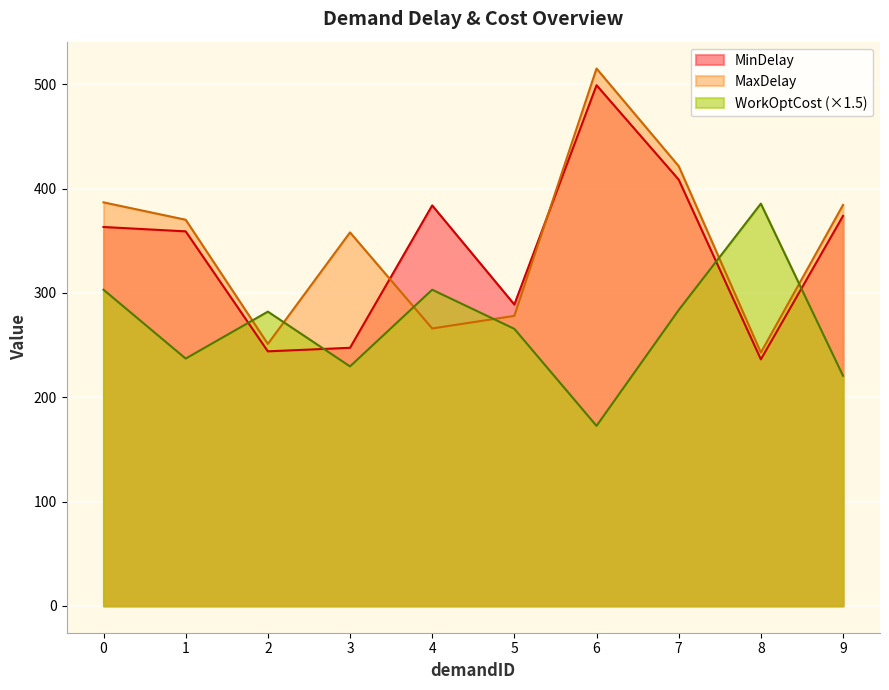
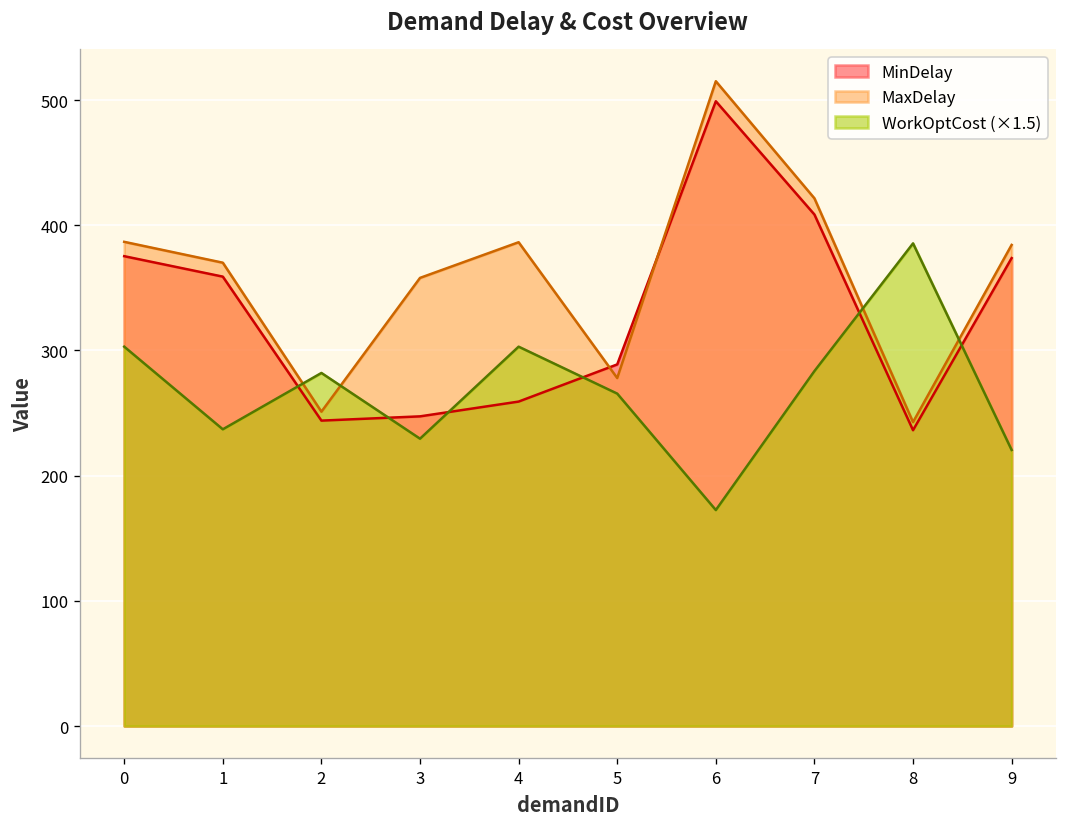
MinDelay, 0: 363 -> 375
MinDelay, 4: 384 -> 259
MaxDelay, 4: 266 -> 386
